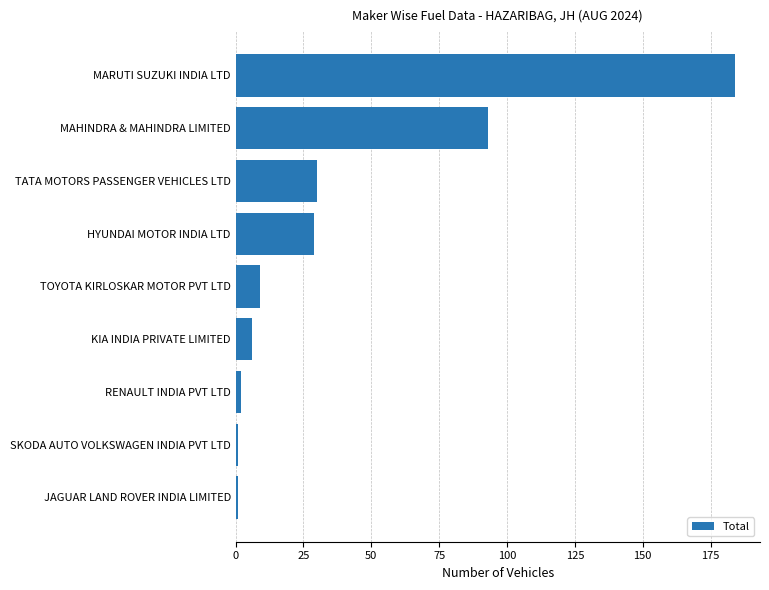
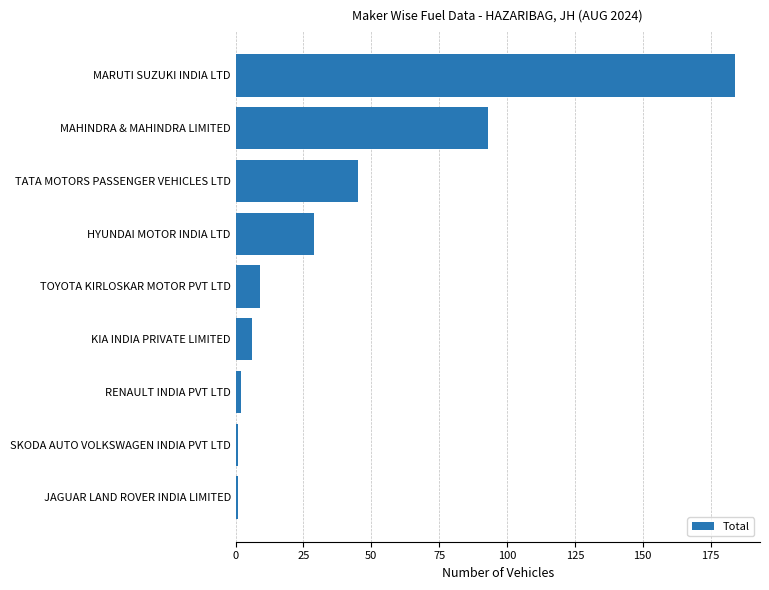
TATA MOTORS PASSENGER VEHICLES LTD: 30 -> 45
